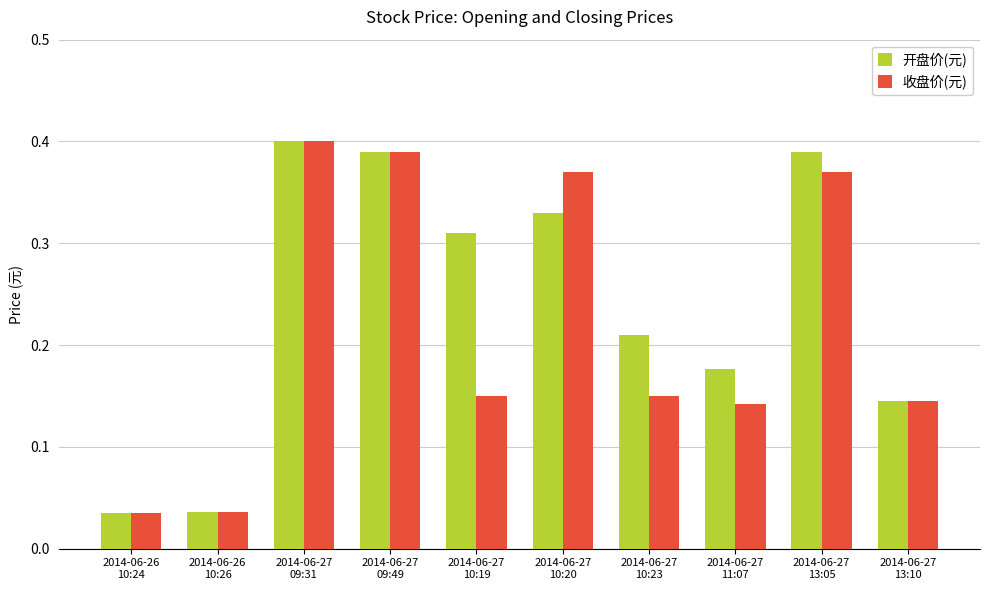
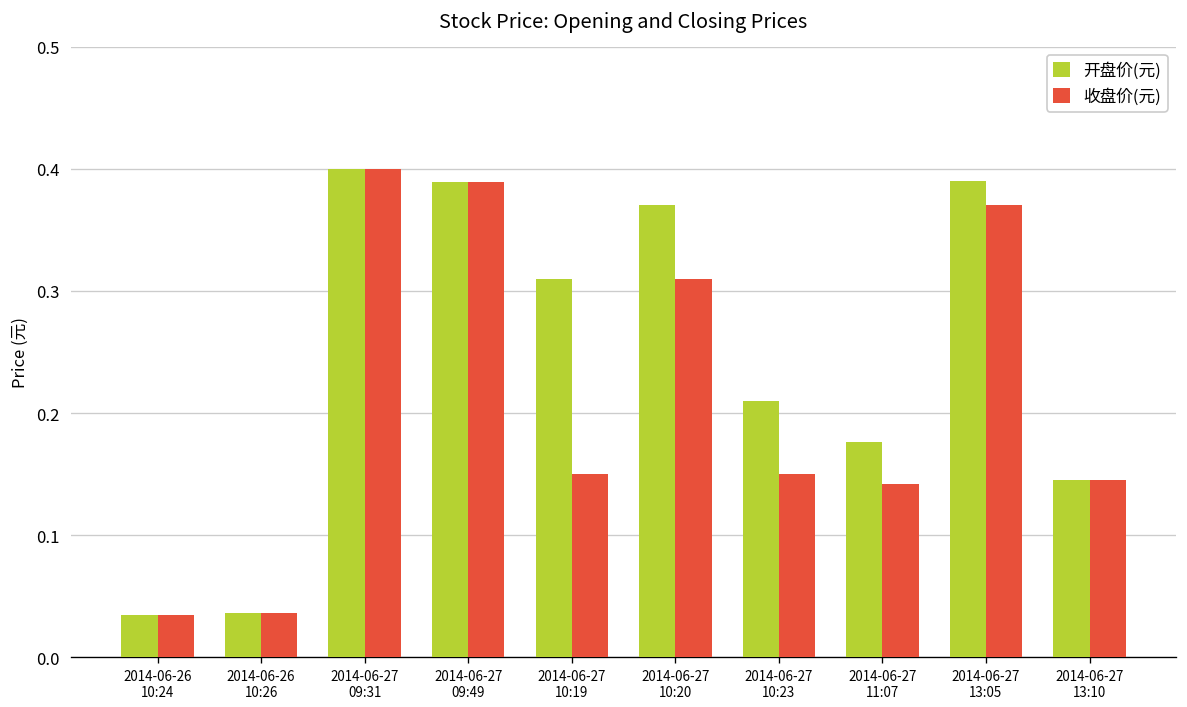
开盘价(元), 2014-06-27 10:20: 0.33 -> 0.37
收盘价(元), 2014-06-27 10:20: 0.37 -> 0.31
